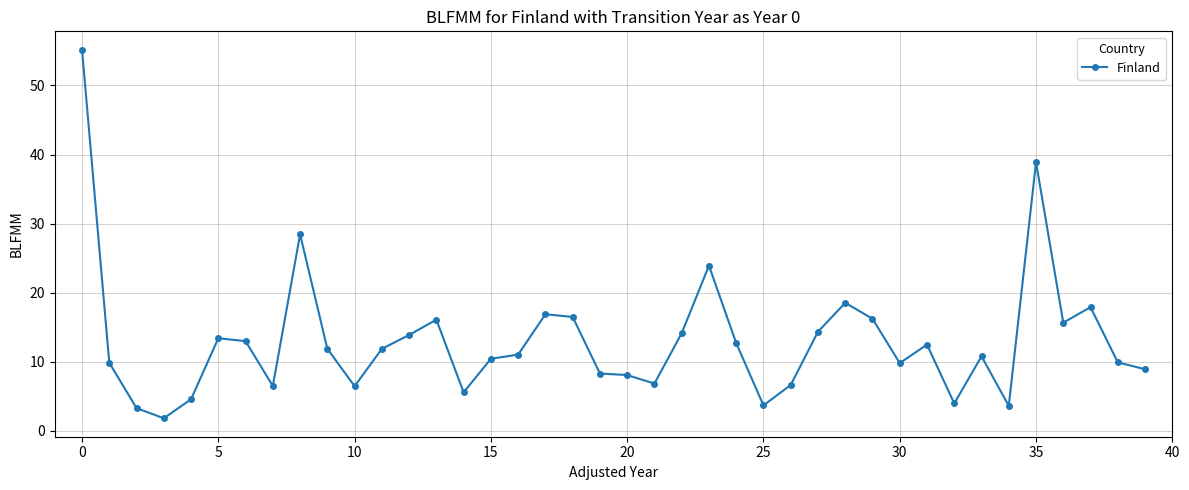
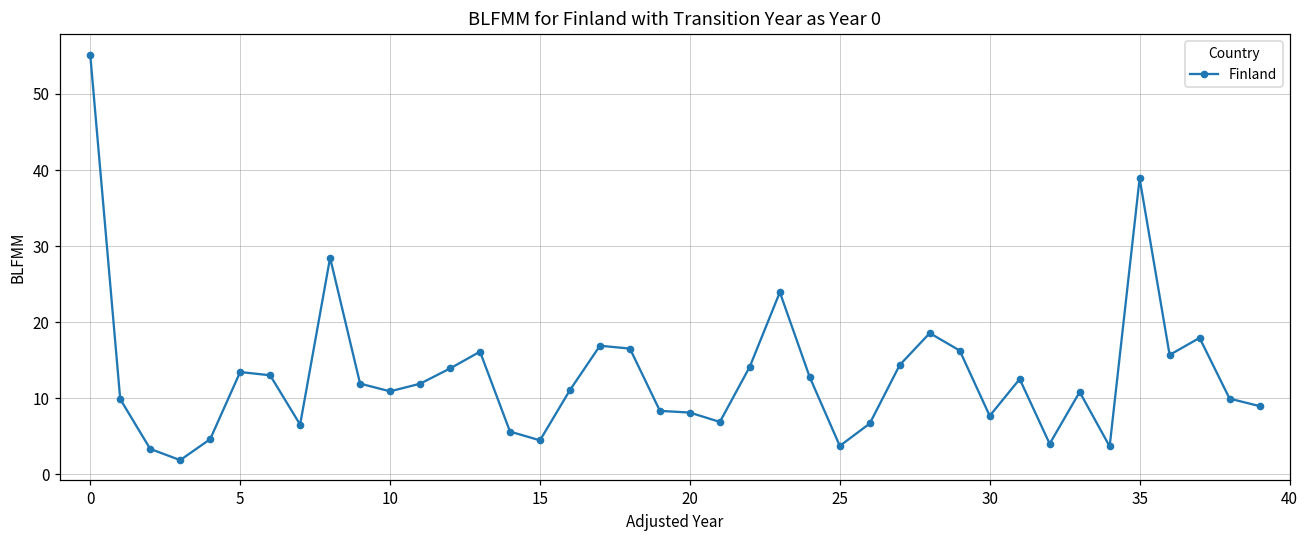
10: 6 -> 11
15: 10 -> 4
30: 10 -> 8
